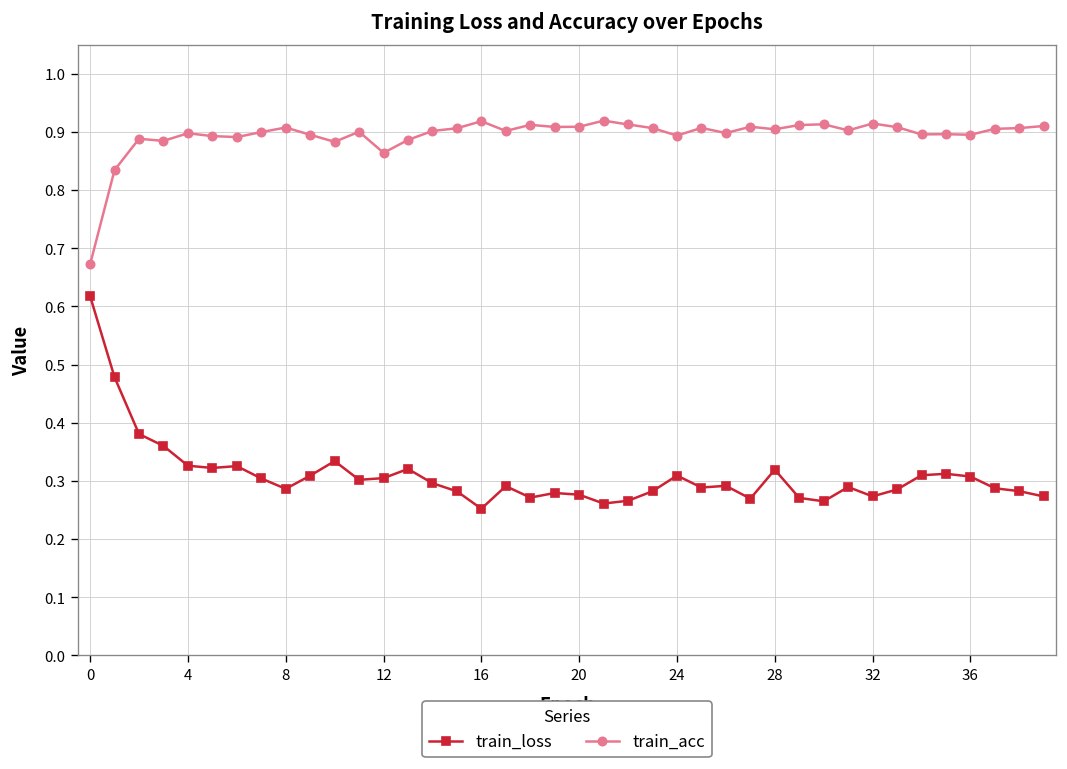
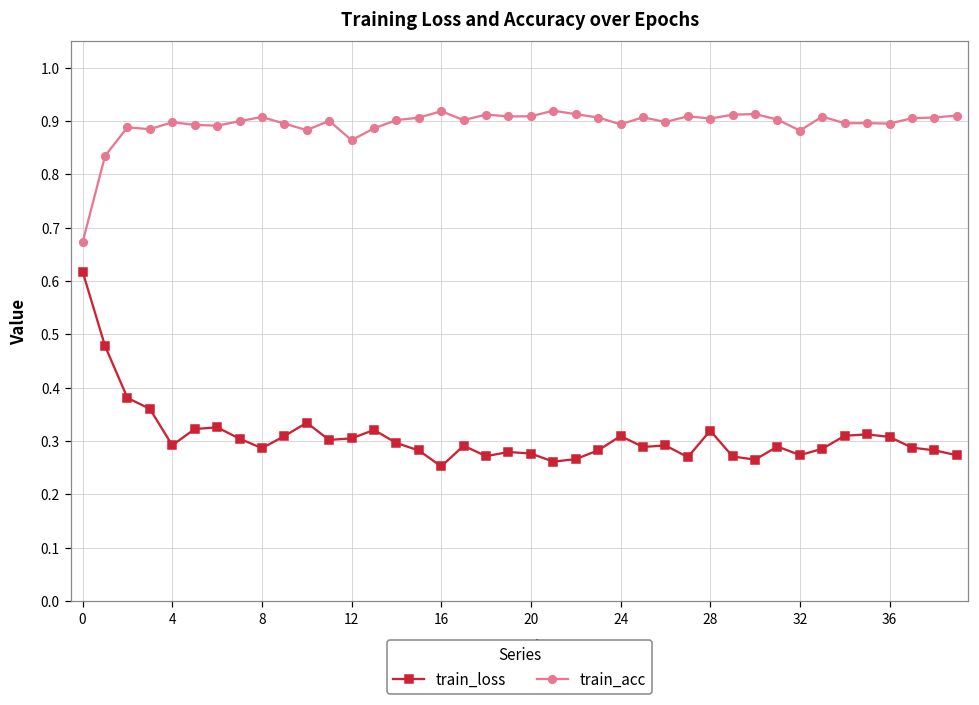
train_loss, 4: 0.33 -> 0.29
train_acc, 32: 0.91 -> 0.88
